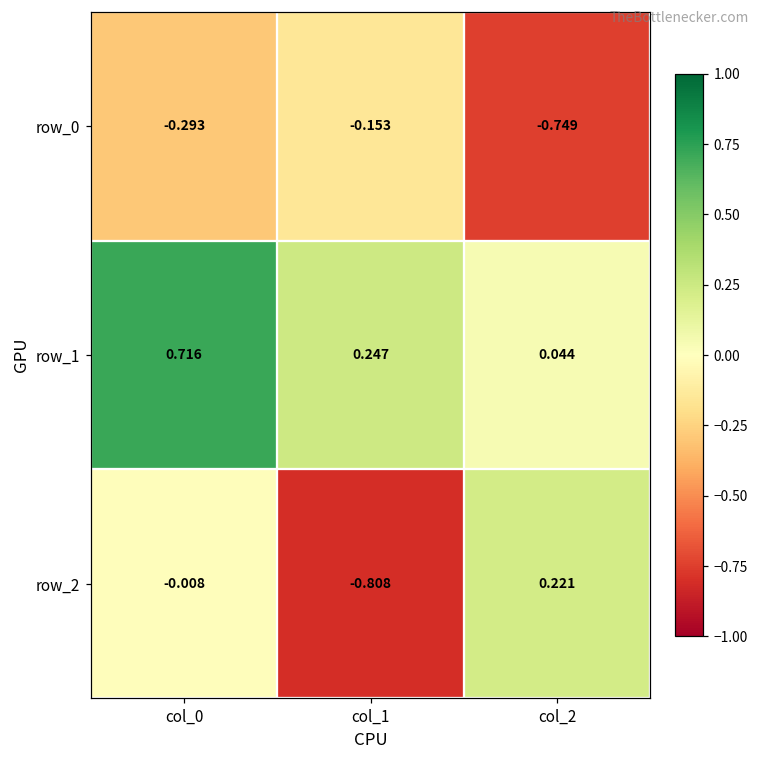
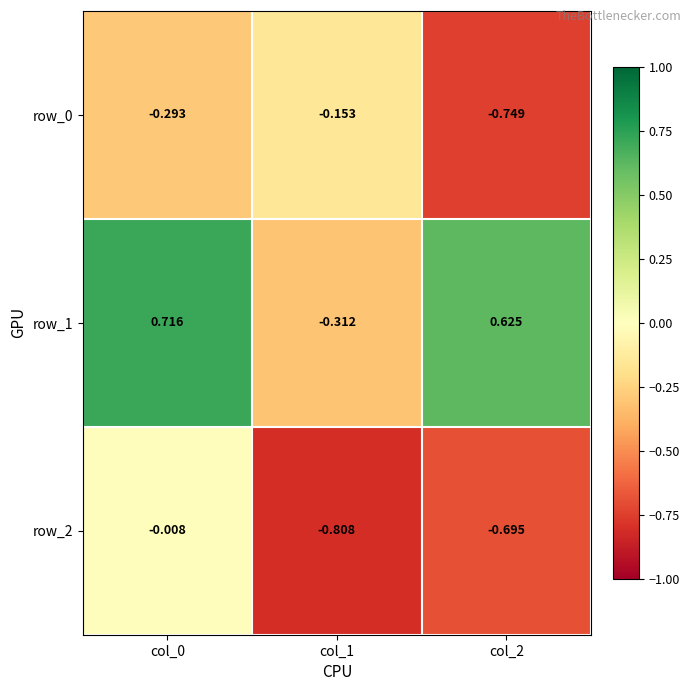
row_1, col_1: 0.247 -> -0.312
row_1, col_2: 0.044 -> 0.625
row_2, col_2: 0.221 -> -0.695
